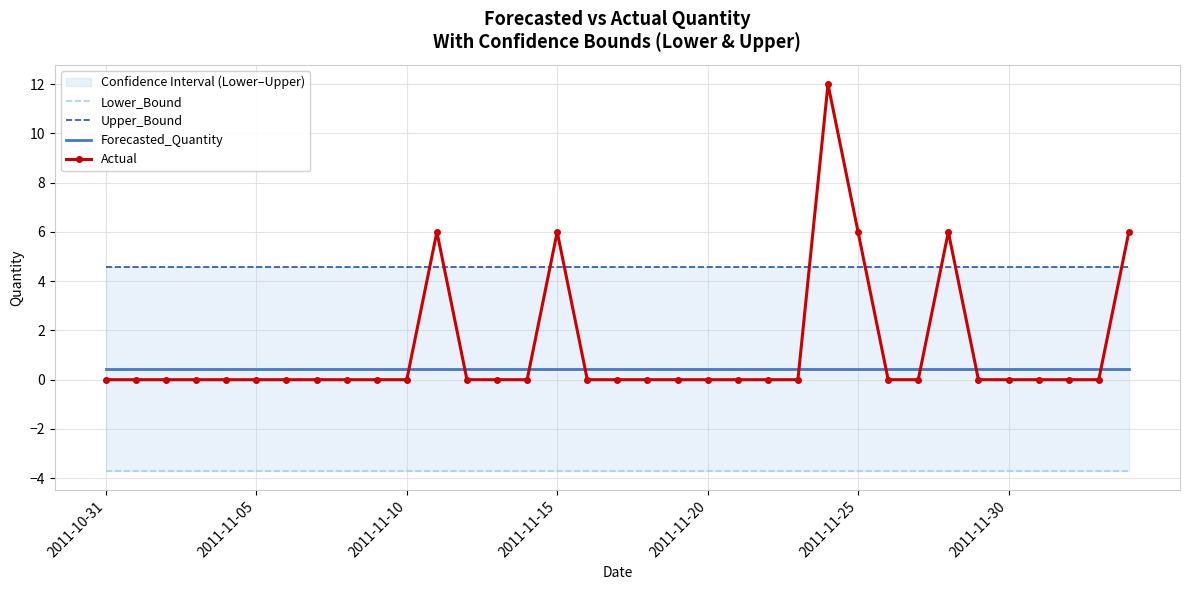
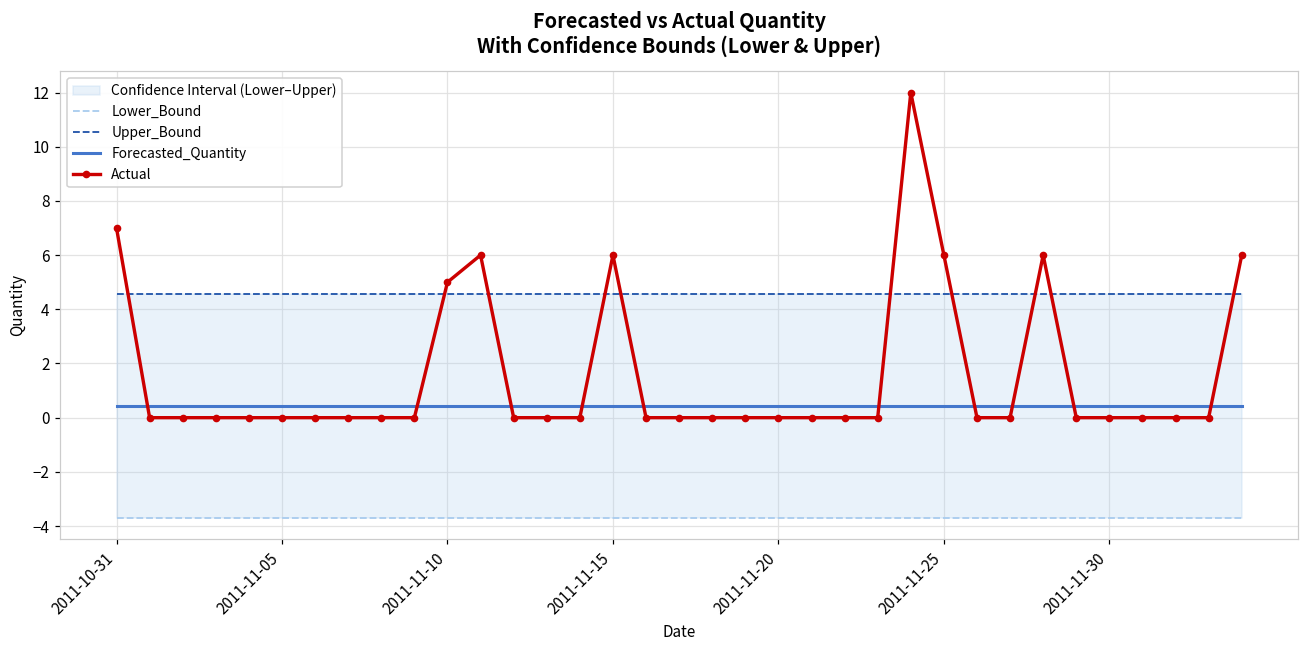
Actual, 2011-10-31: 0 -> 7
Actual, 2011-11-10: 0 -> 5
